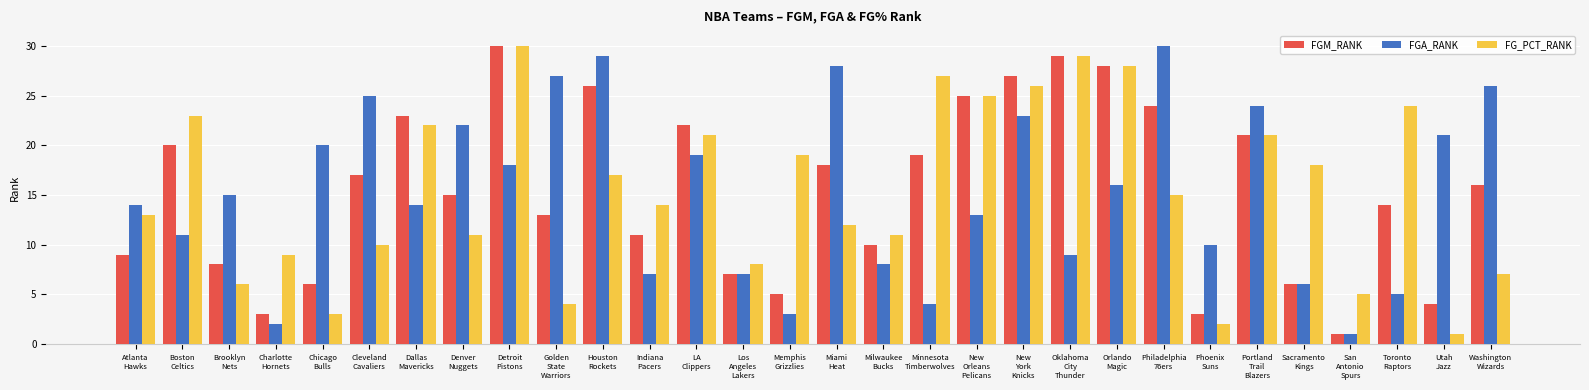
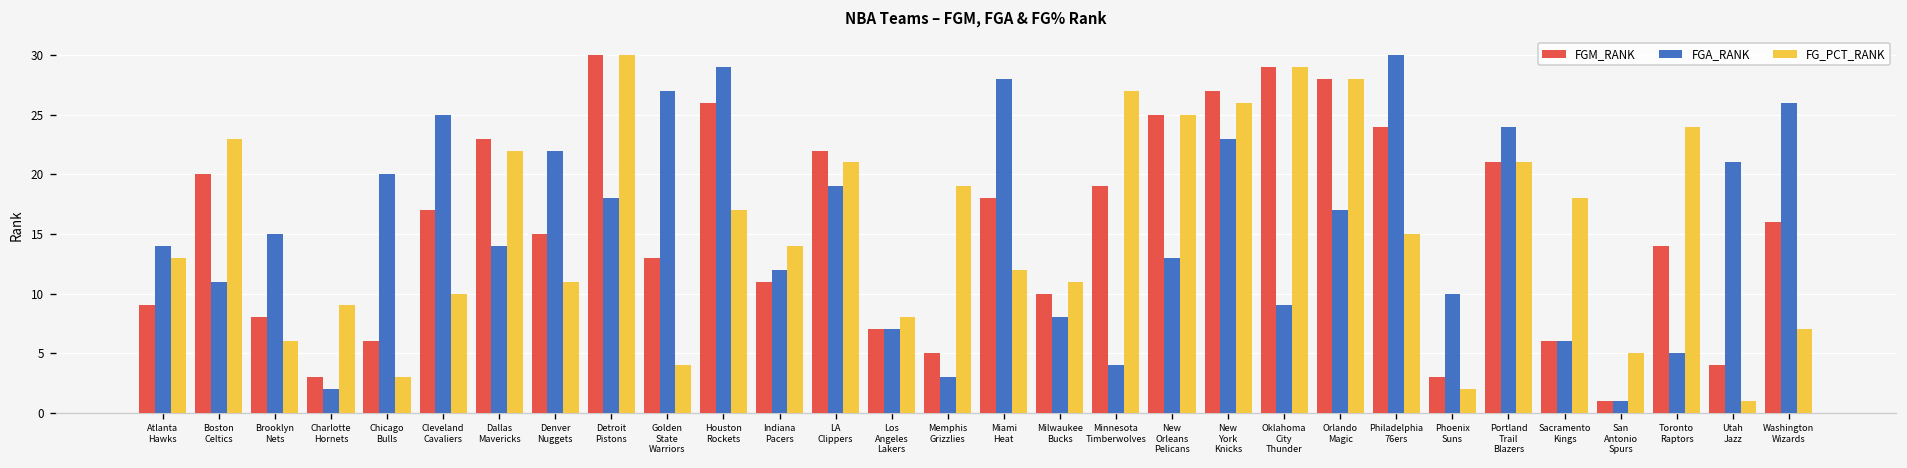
FGA_RANK, Indiana Pacers: 7 -> 12
FGA_RANK, Orlando Magic: 16 -> 17
